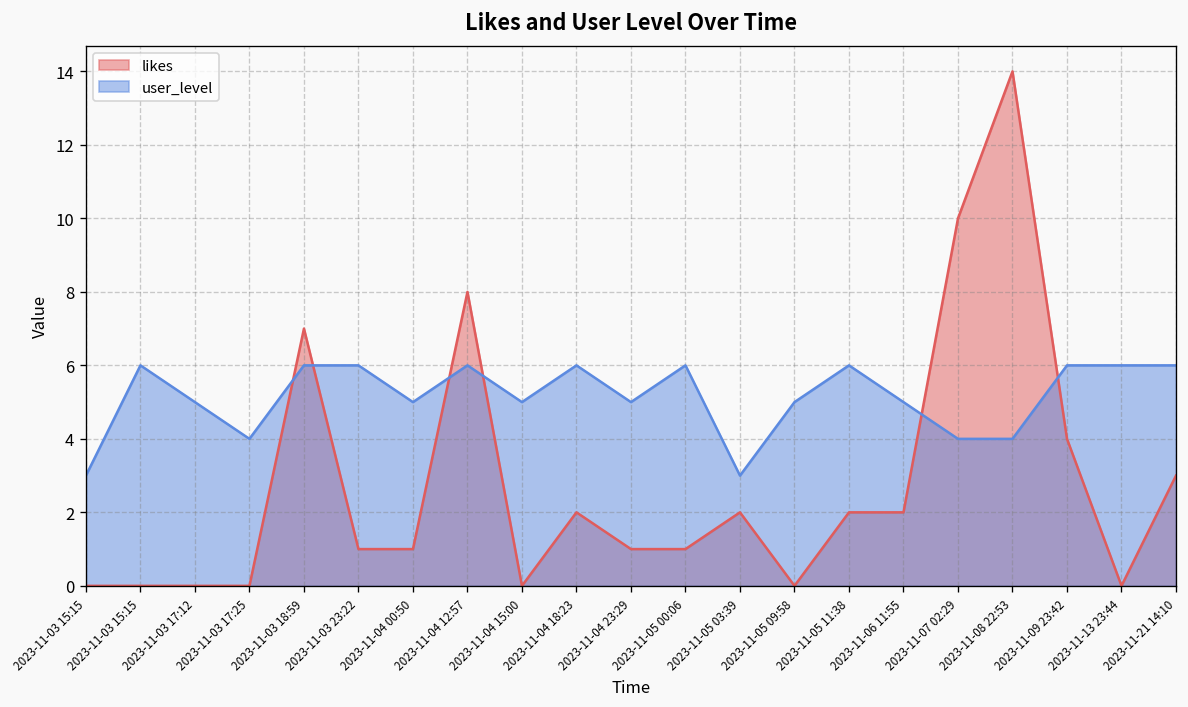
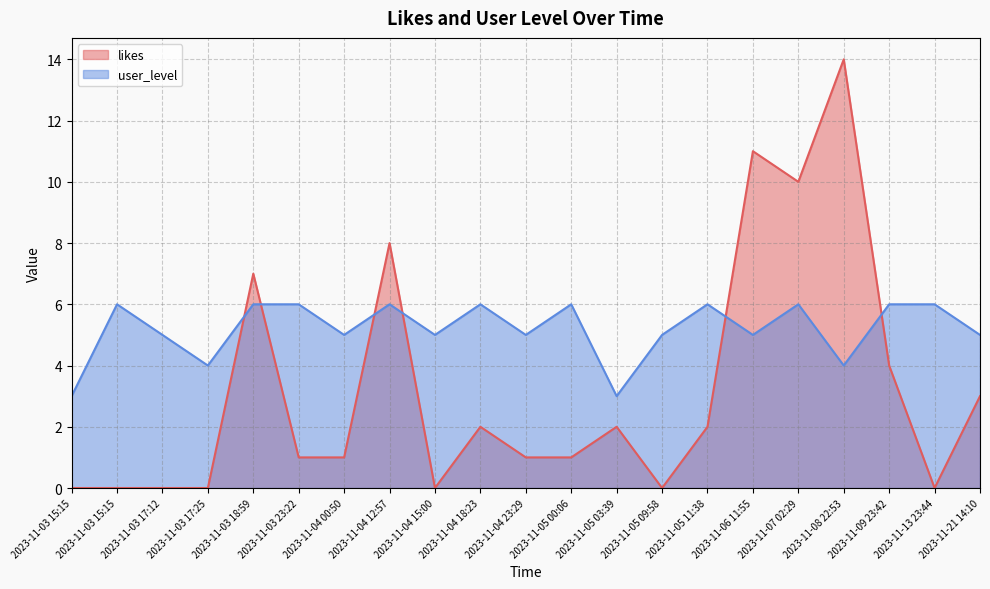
likes, 2023-11-06 11:55: 2 -> 11
user_level, 2023-11-07 02:29: 4 -> 6
user_level, 2023-11-21 14:10: 6 -> 5
